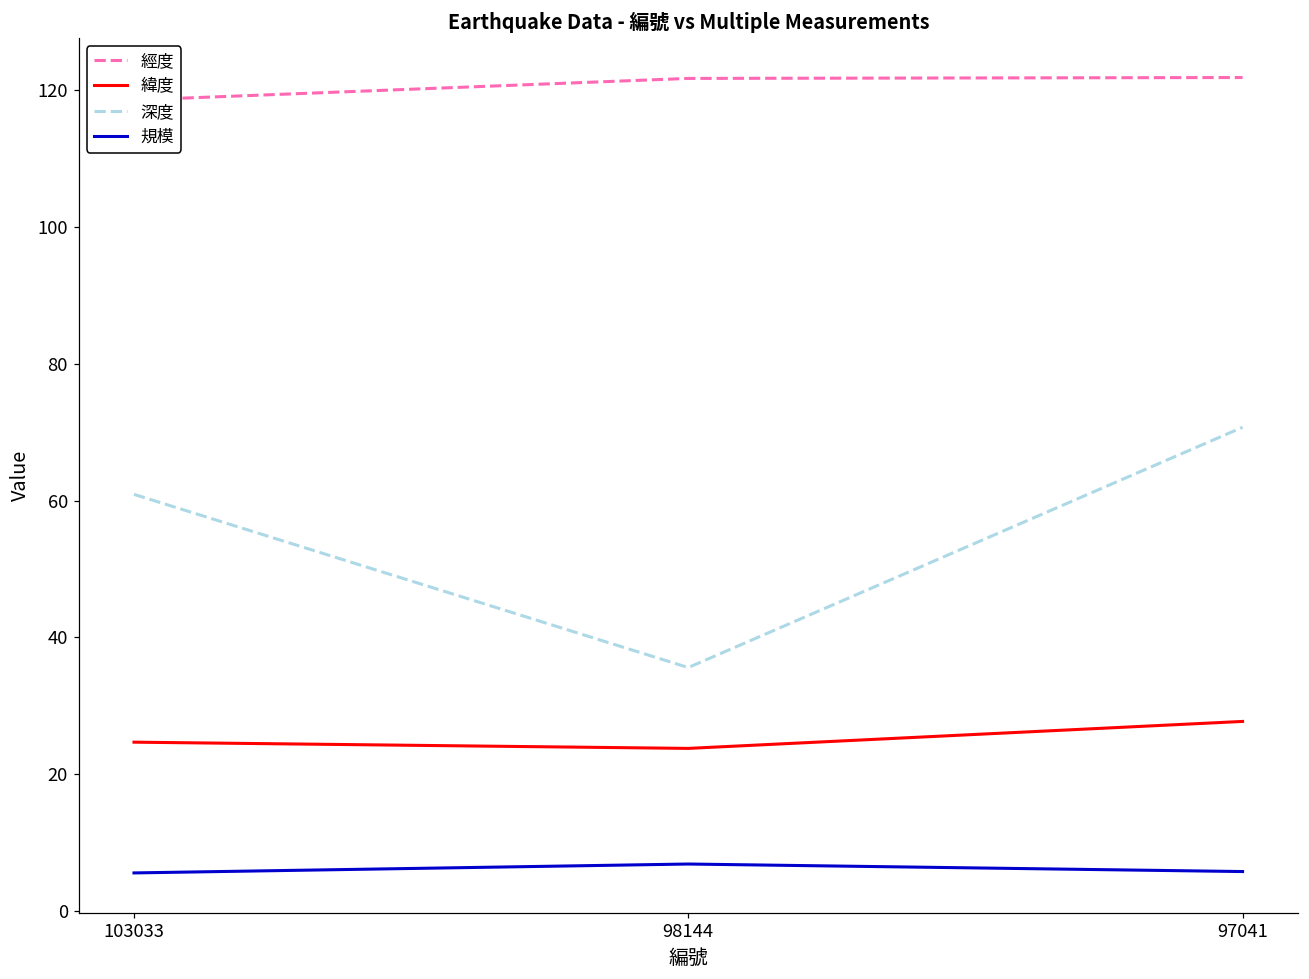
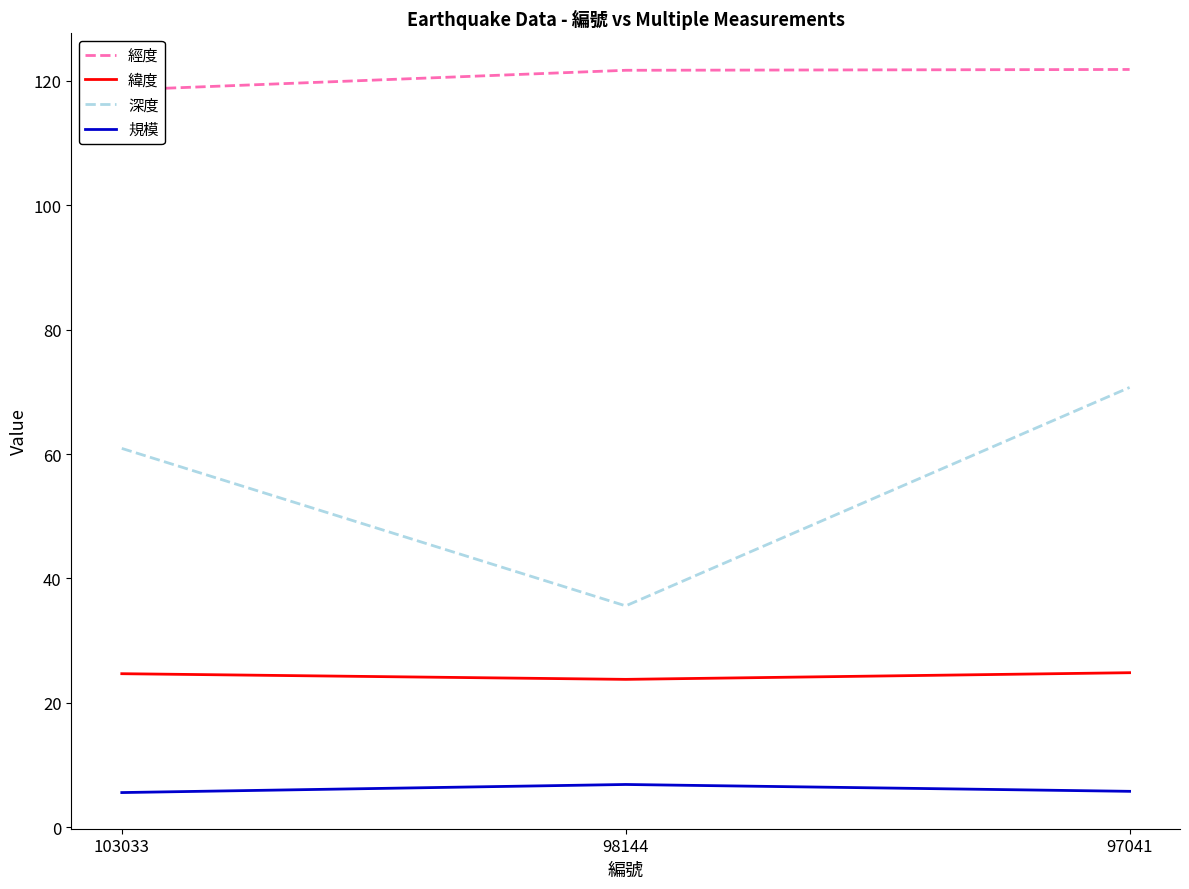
緯度, 97041: 28 -> 25
